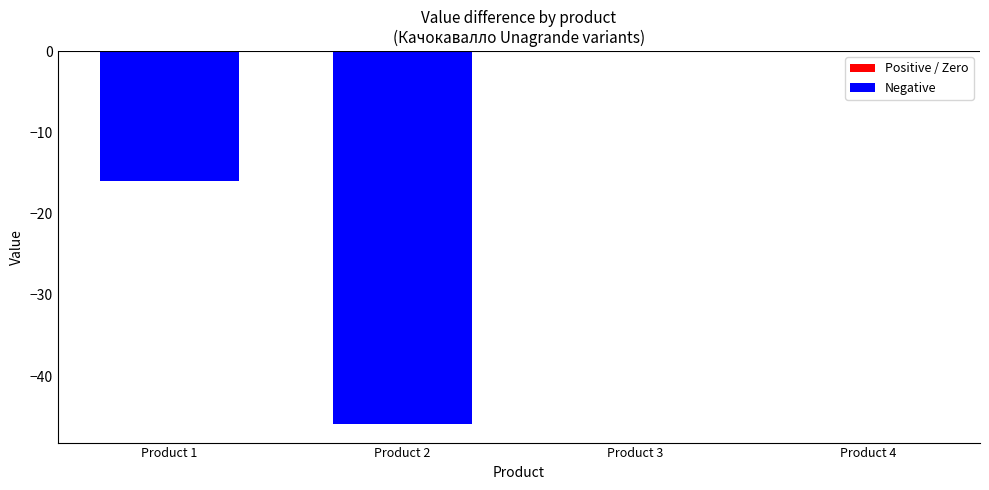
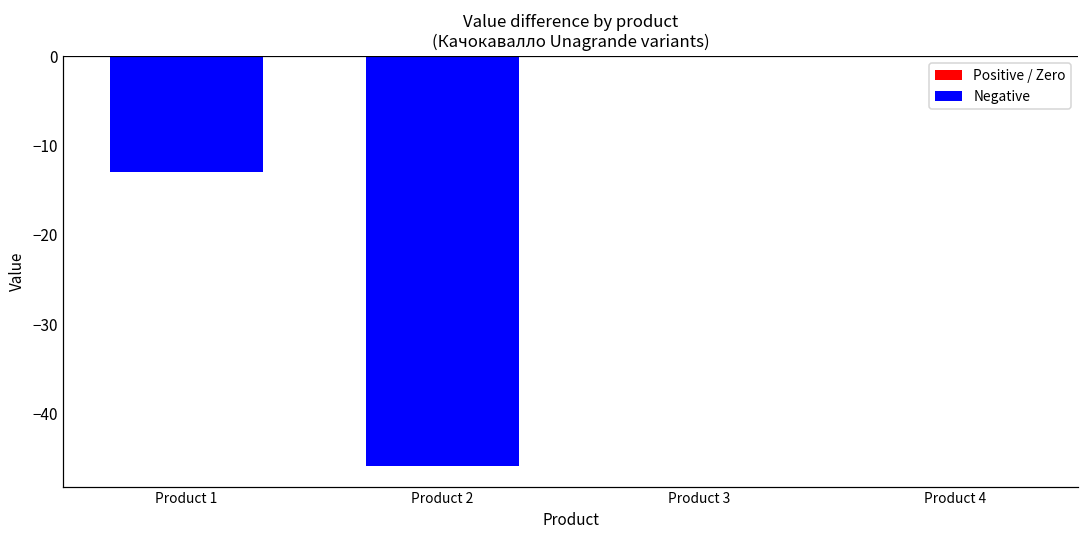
Product 1: -16 -> -13
